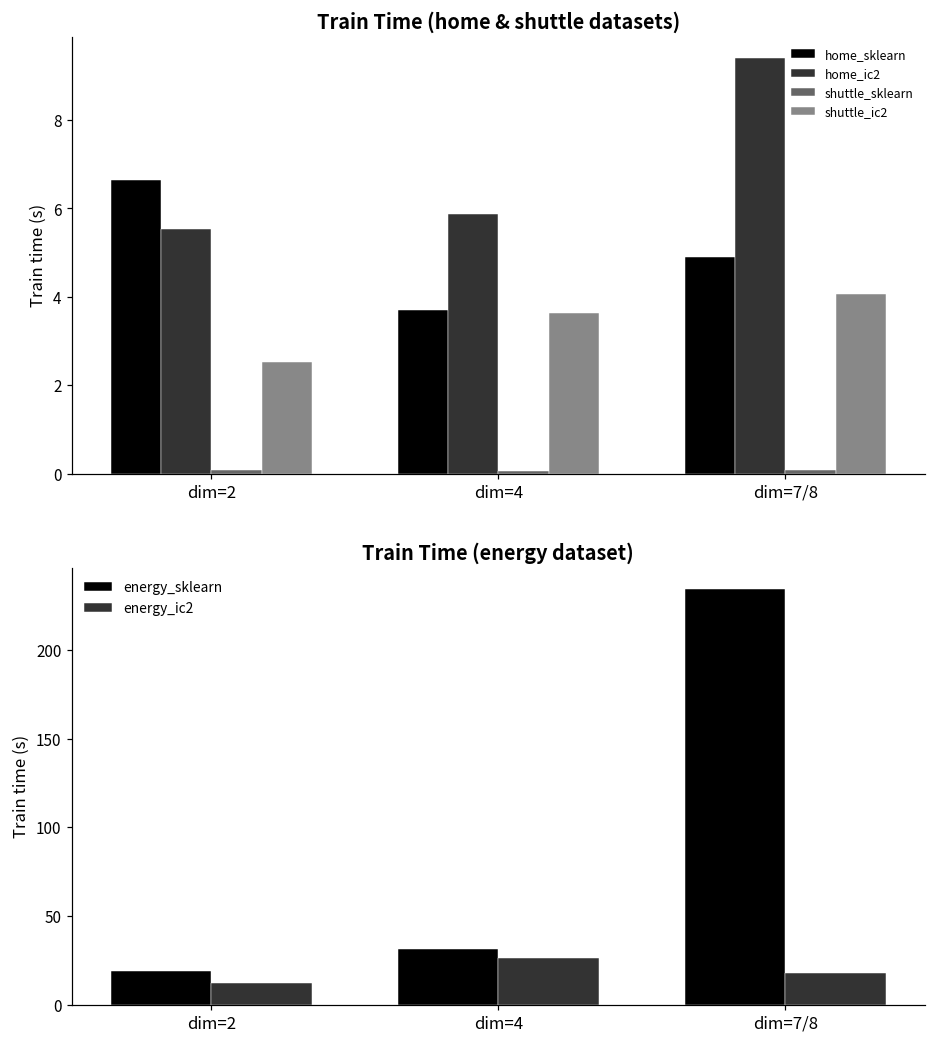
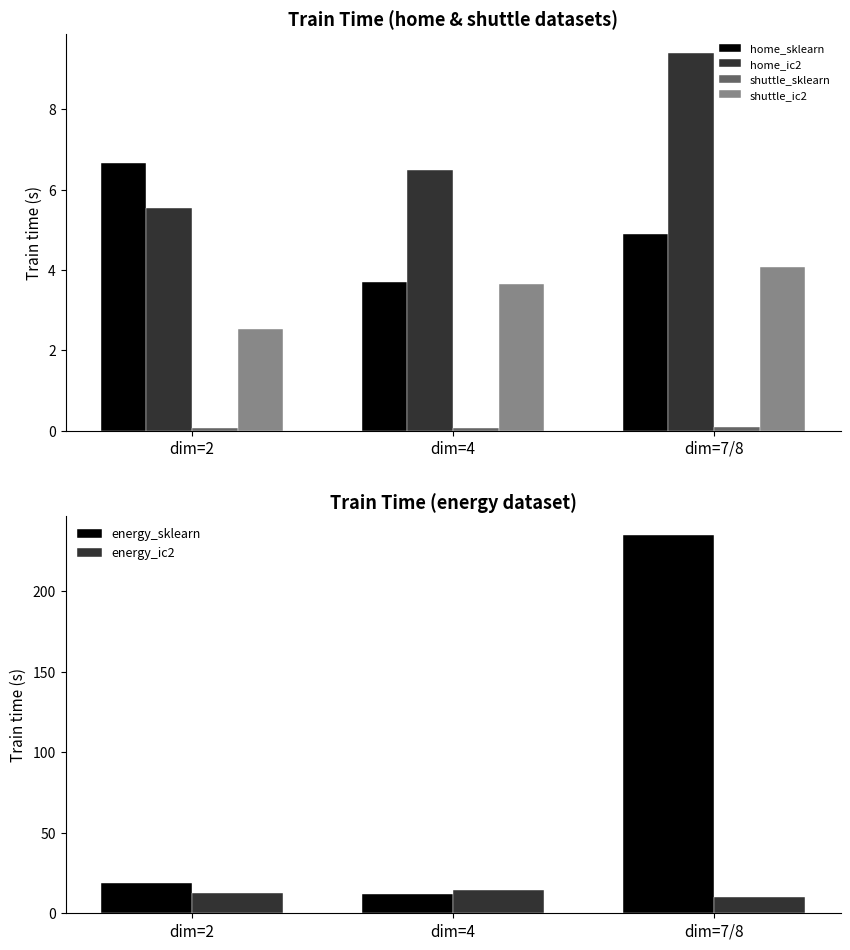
Train Time (home & shuttle datasets), home_ic2, dim=4: 5.9 -> 6.5
Train Time (energy dataset), energy_sklearn, dim=4: 31 -> 12
Train Time (energy dataset), energy_ic2, dim=4: 27 -> 15
Train Time (energy dataset), energy_ic2, dim=7/8: 18 -> 10
